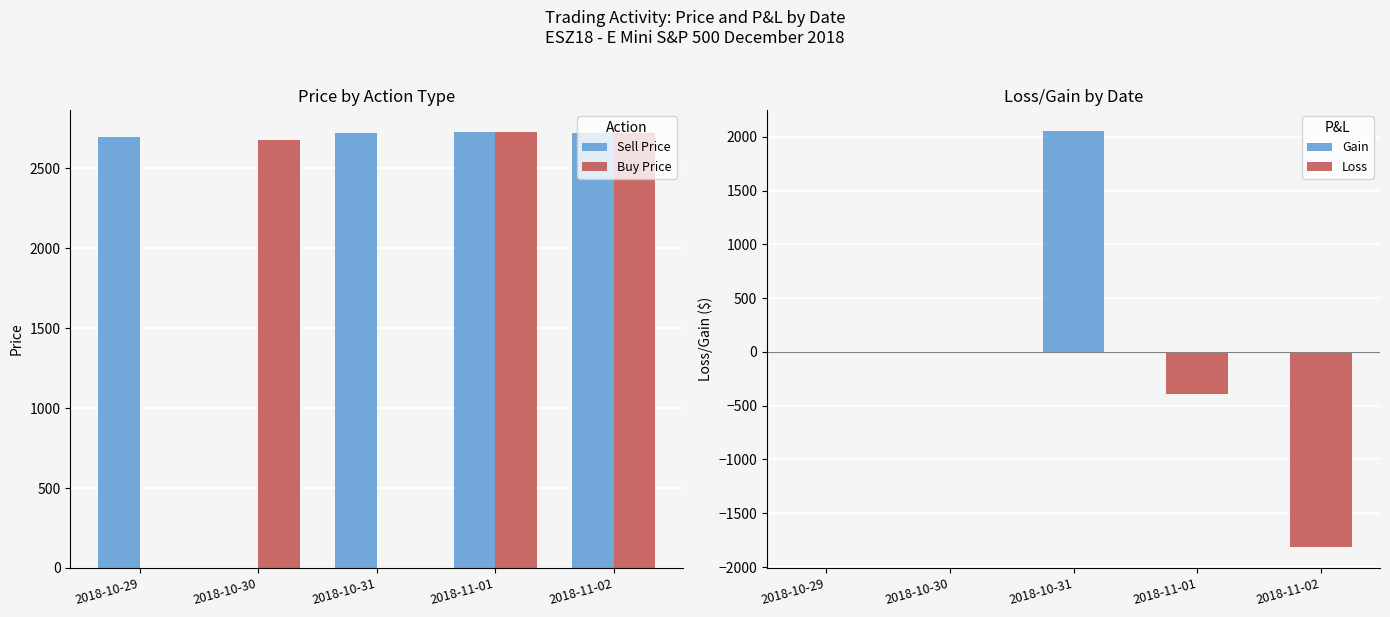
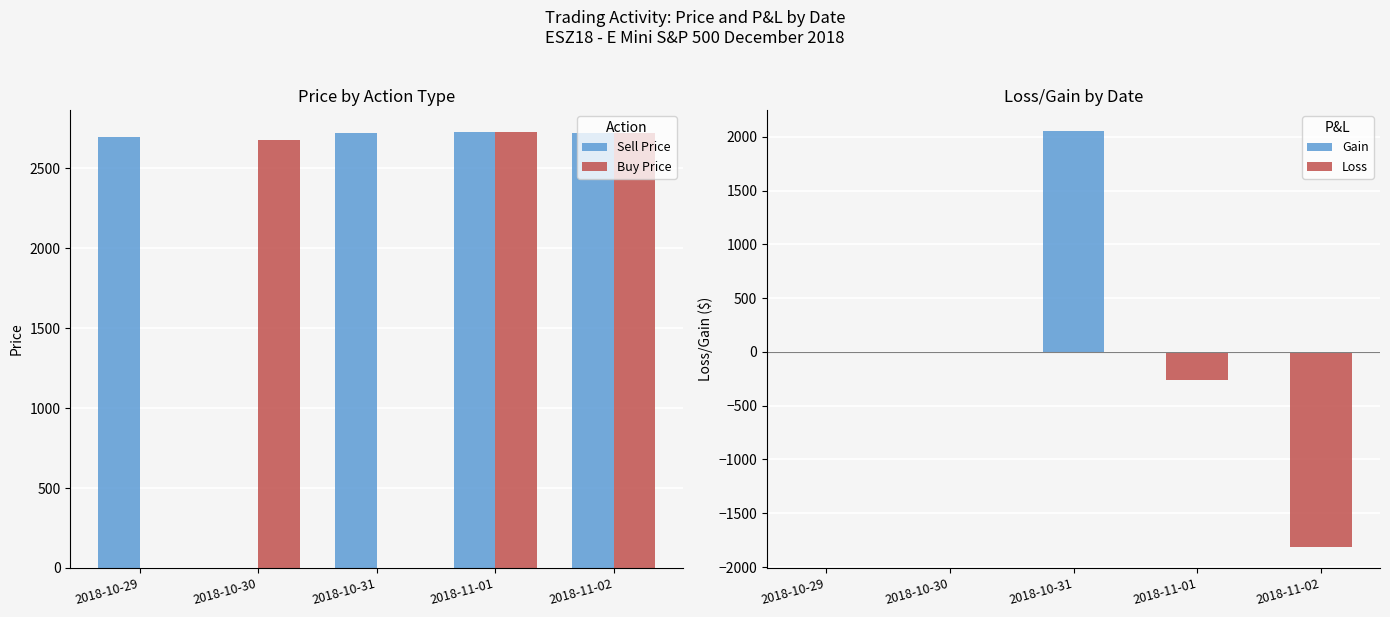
Loss/Gain by Date, Loss, 2018-11-01: -390 -> -270
